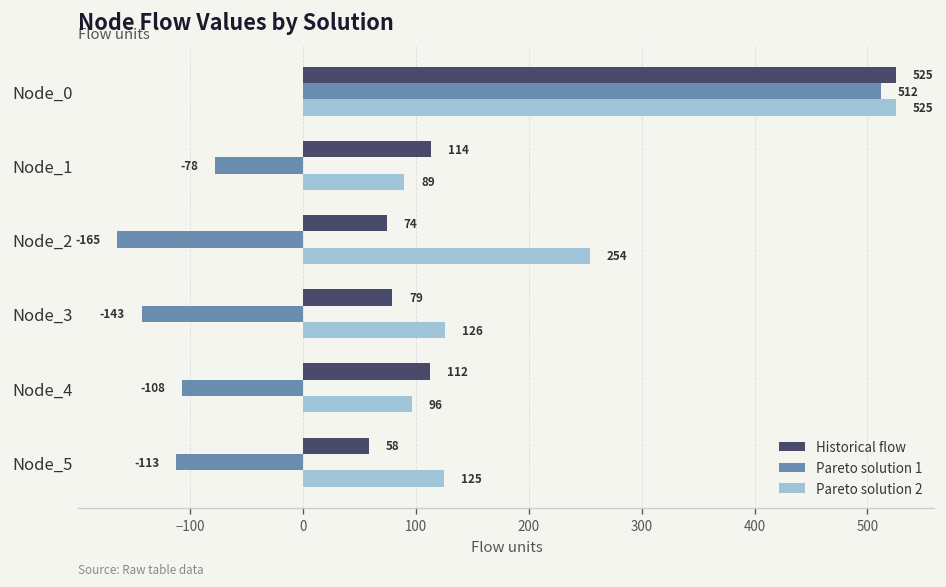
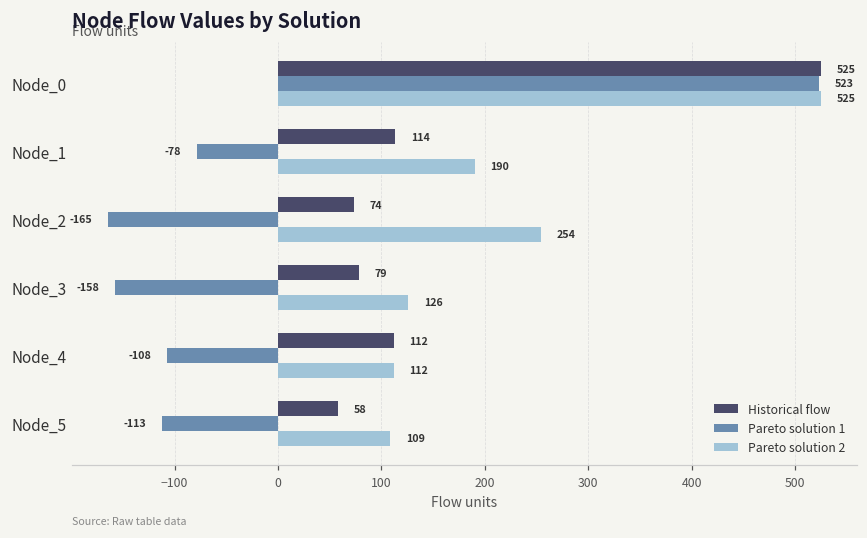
Pareto solution 1, Node_0: 512 -> 523
Pareto solution 2, Node_1: 89 -> 190
Pareto solution 1, Node_3: -143 -> -158
Pareto solution 2, Node_4: 96 -> 112
Pareto solution 2, Node_5: 125 -> 109
